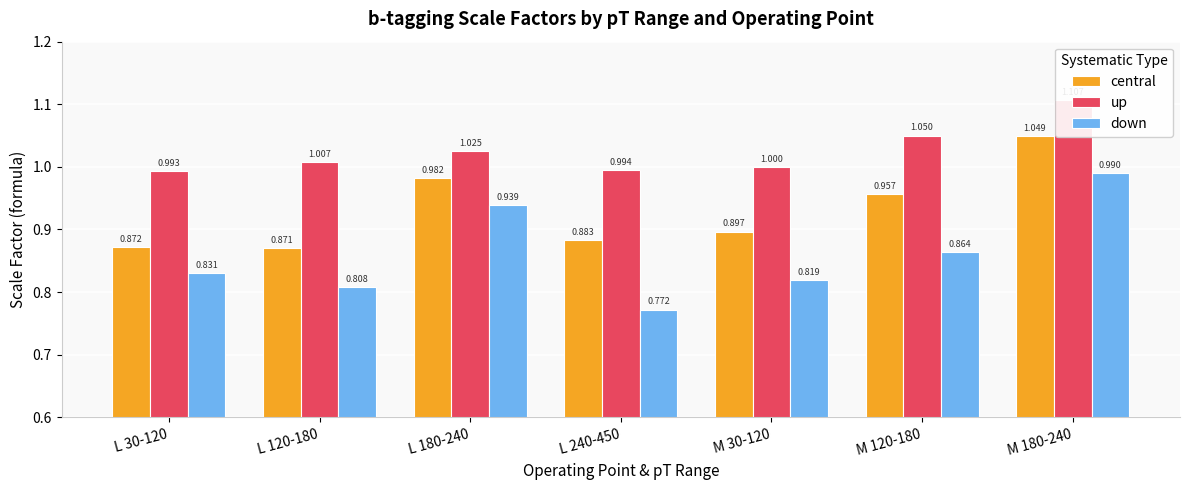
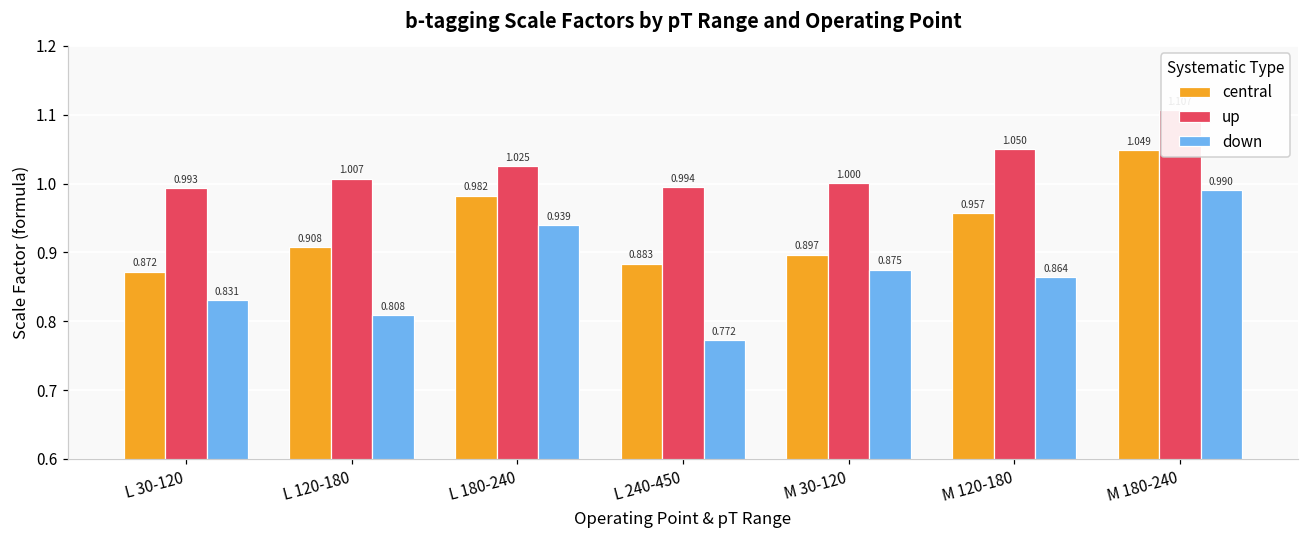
central, L 120-180: 0.871 -> 0.908
down, M 30-120: 0.819 -> 0.875
